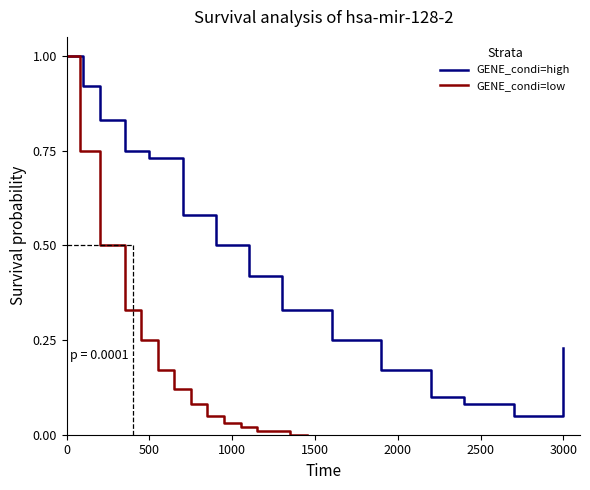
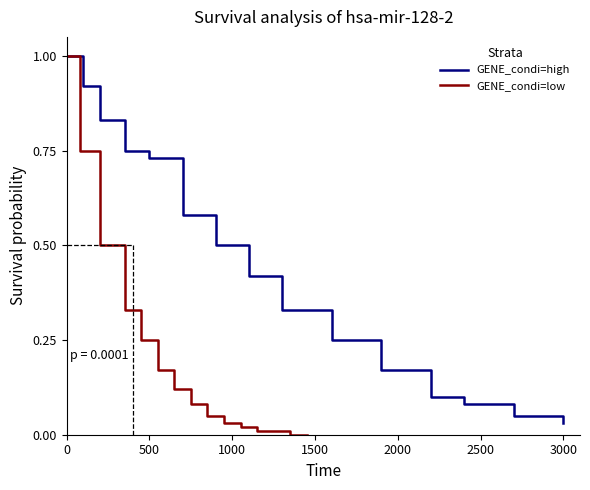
GENE_condi=high, 3000: 0.23 -> 0.03
